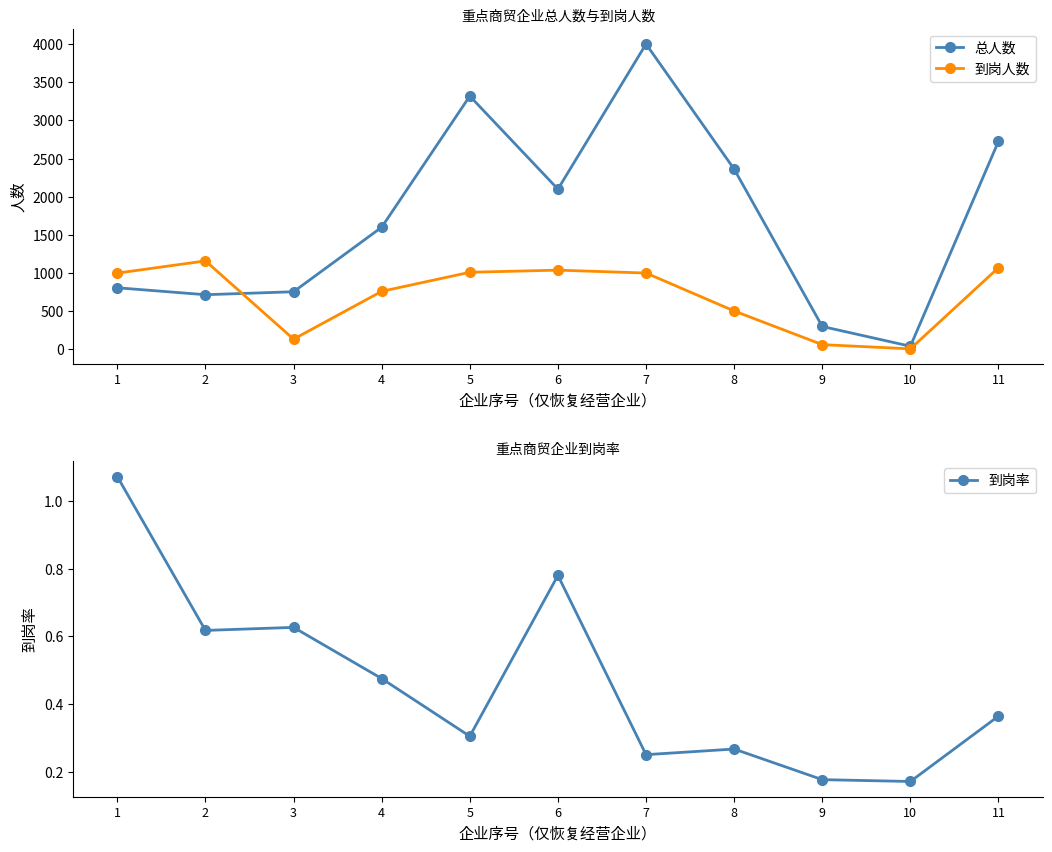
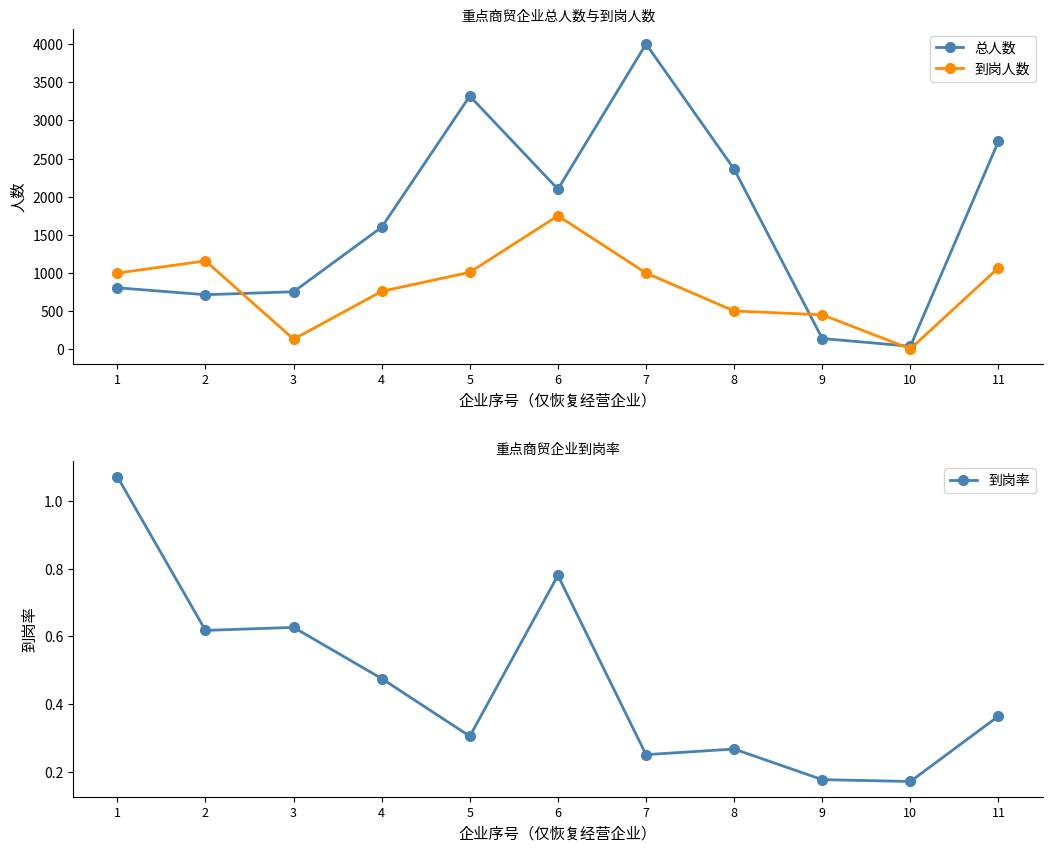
重点商贸企业总人数与到岗人数, 到岗人数, 6: 1000 -> 1800
重点商贸企业总人数与到岗人数, 总人数, 9: 300 -> 100
重点商贸企业总人数与到岗人数, 到岗人数, 9: 100 -> 500
